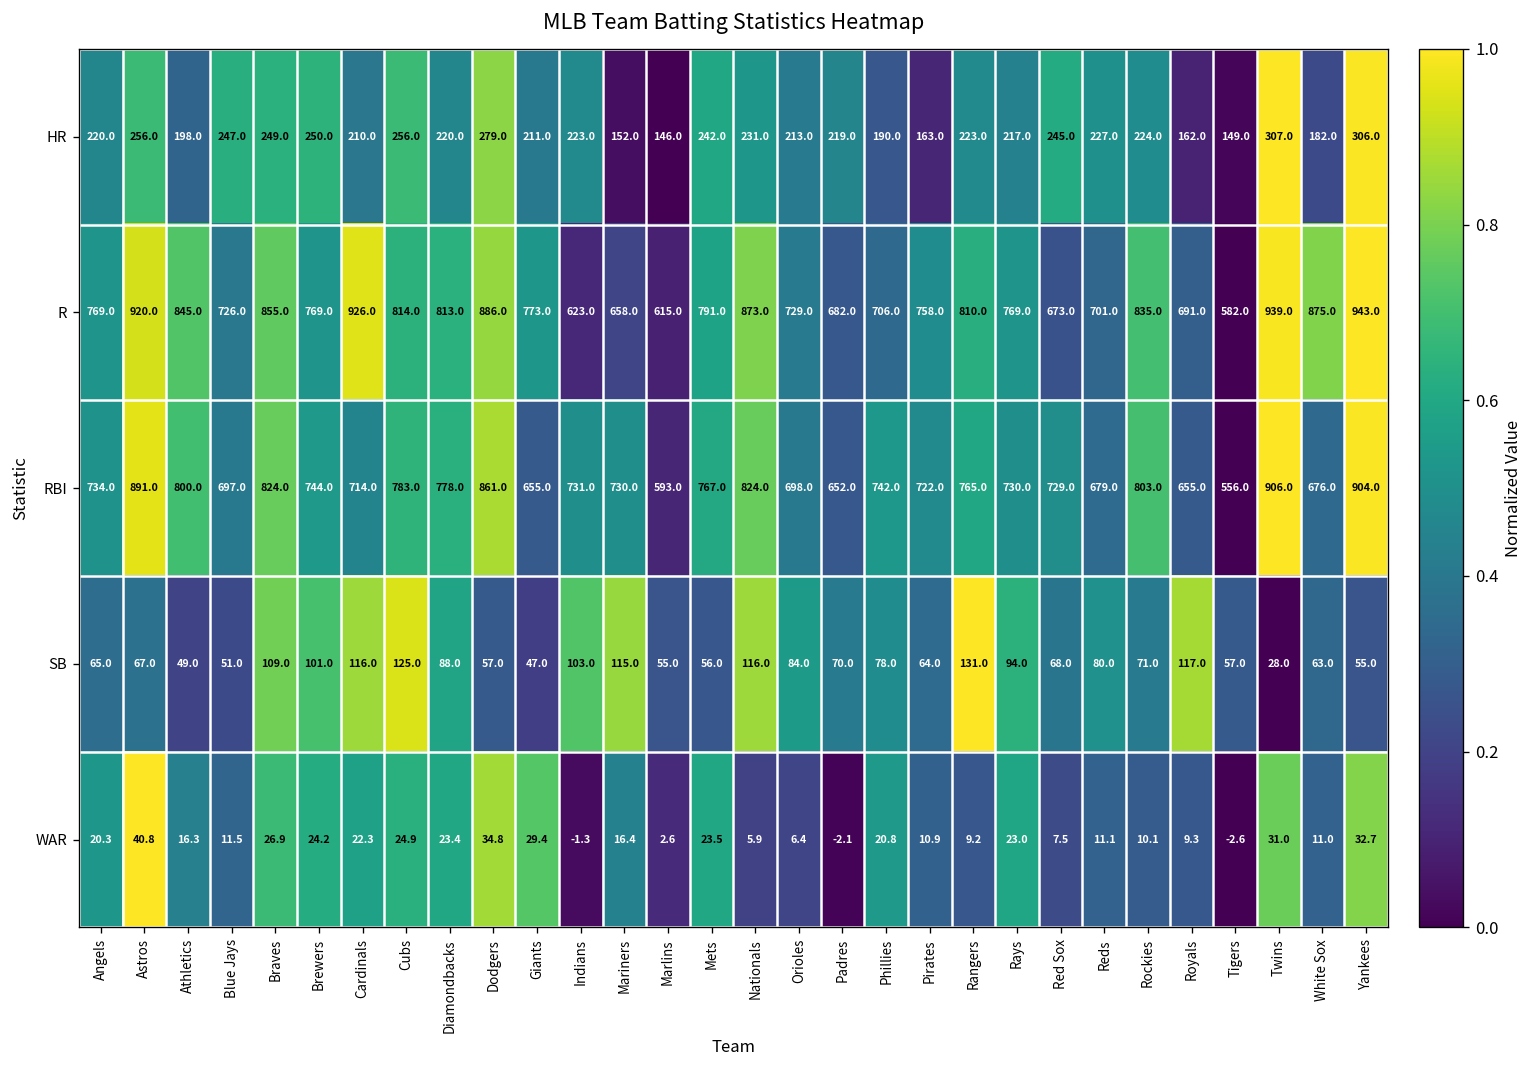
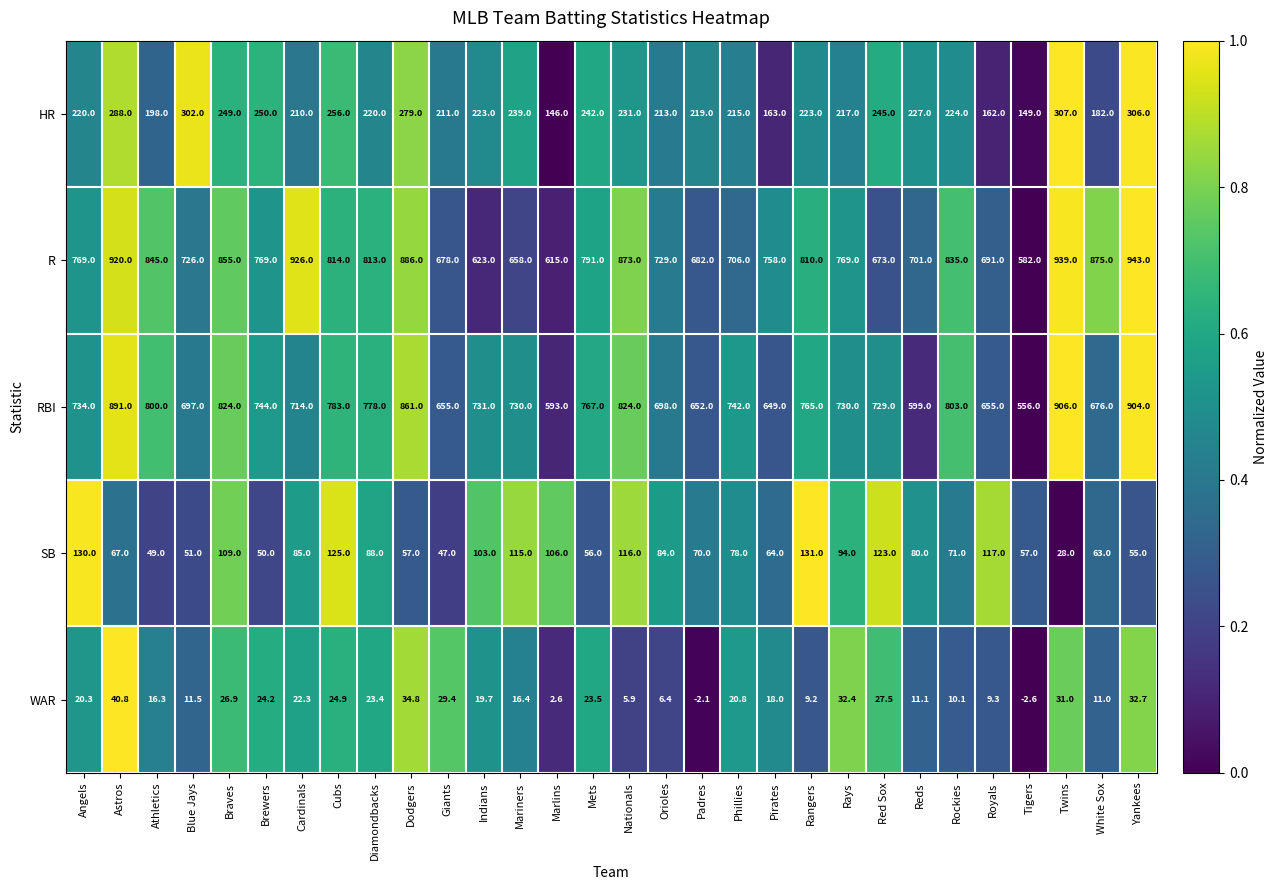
HR, Astros: 256.0 -> 288.0
HR, Blue Jays: 247.0 -> 302.0
HR, Mariners: 152.0 -> 239.0
HR, Phillies: 190.0 -> 215.0
R, Giants: 773.0 -> 678.0
RBI, Pirates: 722.0 -> 649.0
RBI, Reds: 679.0 -> 599.0
SB, Angels: 65.0 -> 130.0
SB, Brewers: 101.0 -> 50.0
SB, Cardinals: 116.0 -> 85.0
SB, Marlins: 55.0 -> 106.0
SB, Red Sox: 68.0 -> 123.0
WAR, Indians: -1.3 -> 19.7
WAR, Pirates: 10.9 -> 18.0
WAR, Rays: 23.0 -> 32.4
WAR, Red Sox: 7.5 -> 27.5
